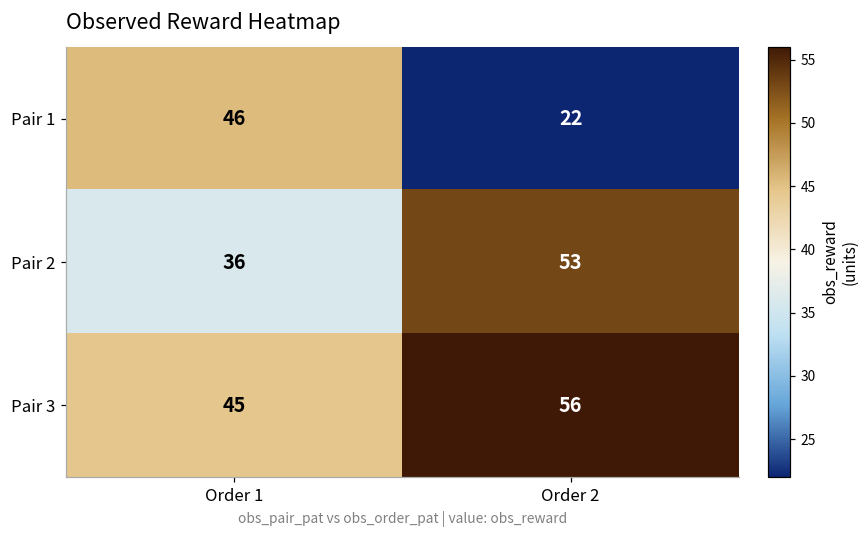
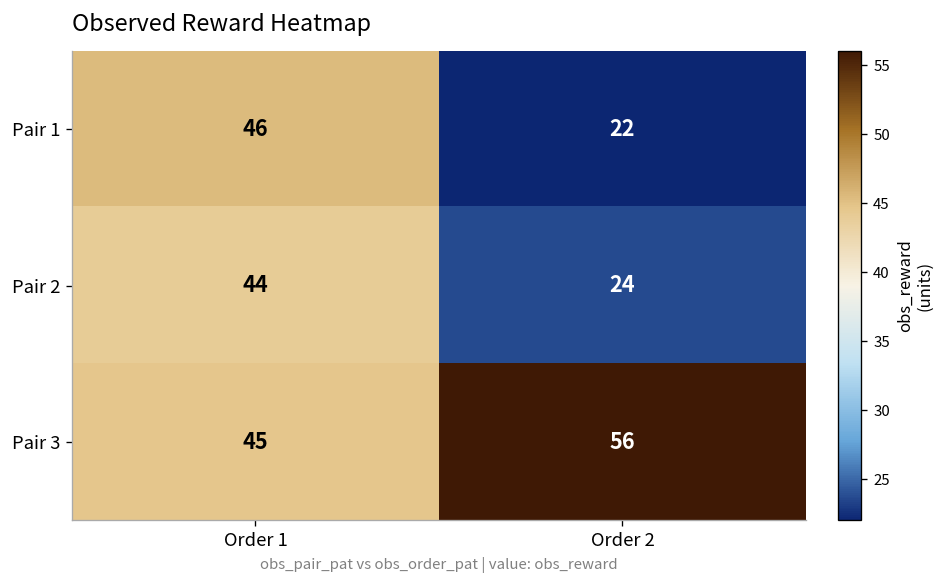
Pair 2, Order 1: 36 -> 44
Pair 2, Order 2: 53 -> 24
